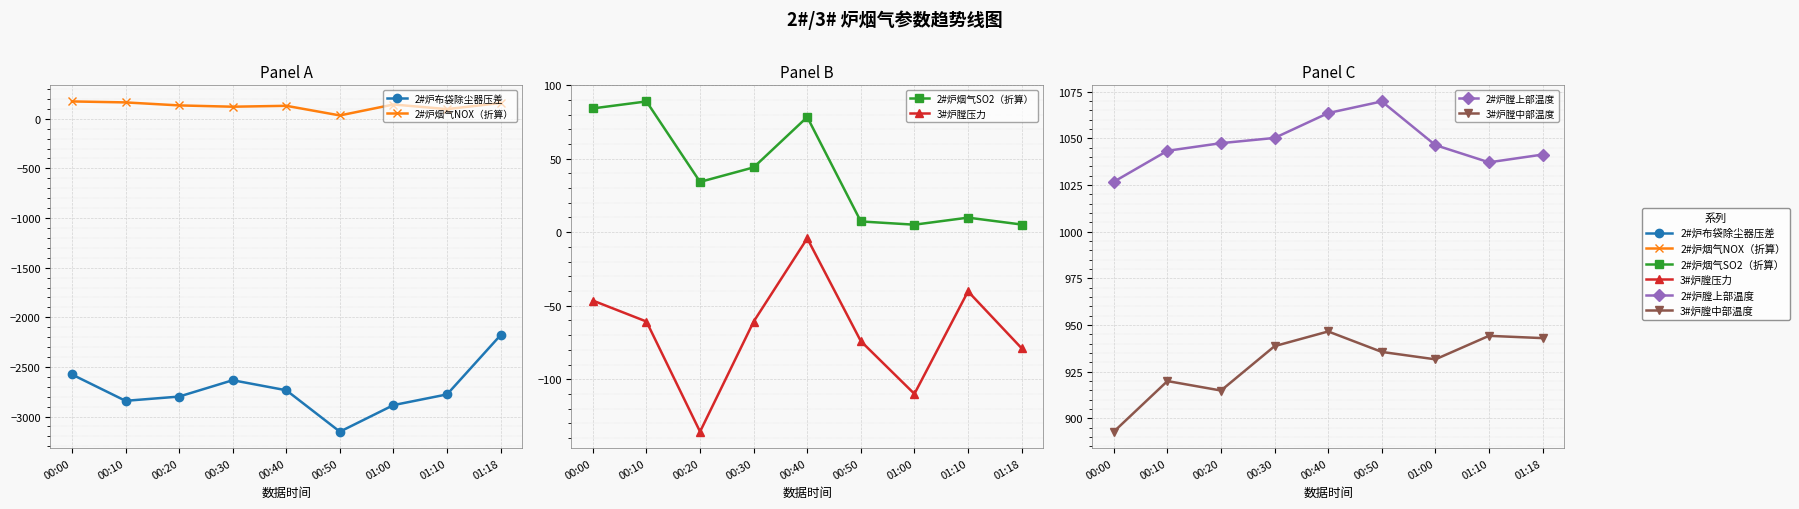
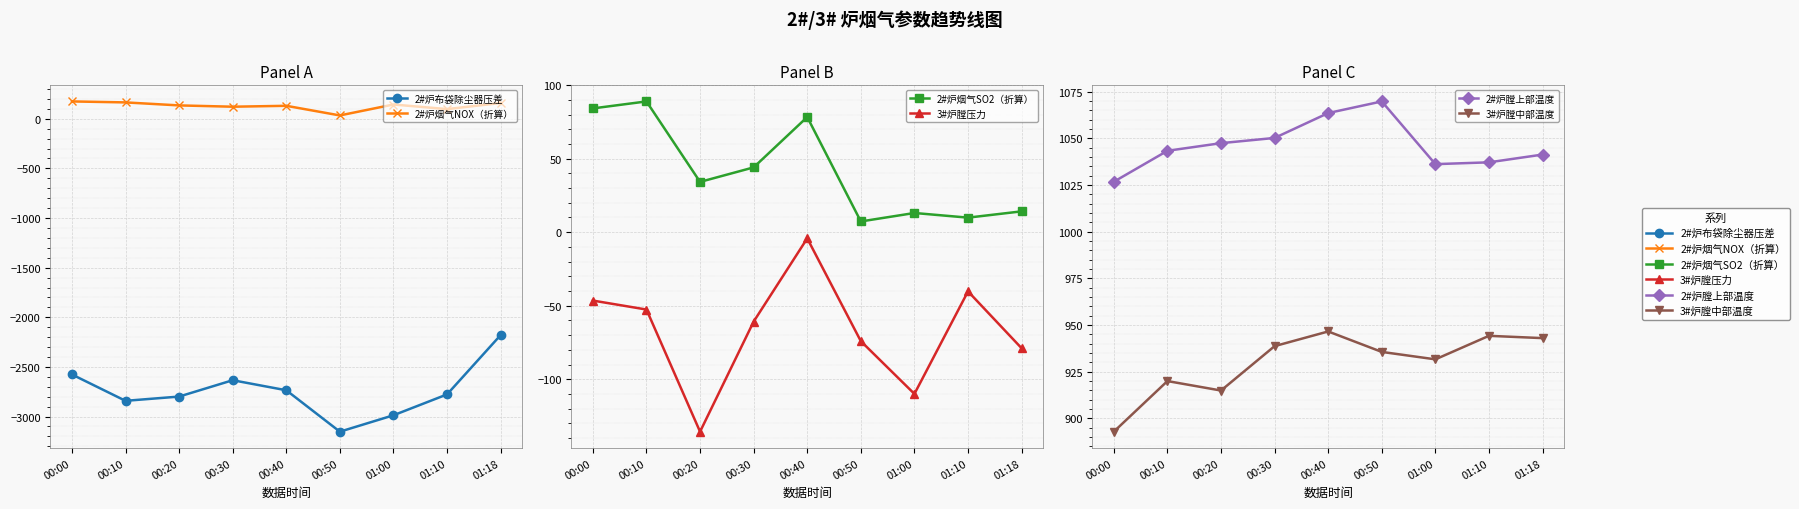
Panel A, 2#炉布袋除尘器压差, 01:00: -2900 -> -3000
Panel B, 3#炉膛压力, 00:10: -61 -> -53
Panel B, 2#炉烟气SO2（折算）, 01:00: 5 -> 13
Panel B, 2#炉烟气SO2（折算）, 01:18: 5 -> 14
Panel C, 2#炉膛上部温度, 01:00: 1046 -> 1036
